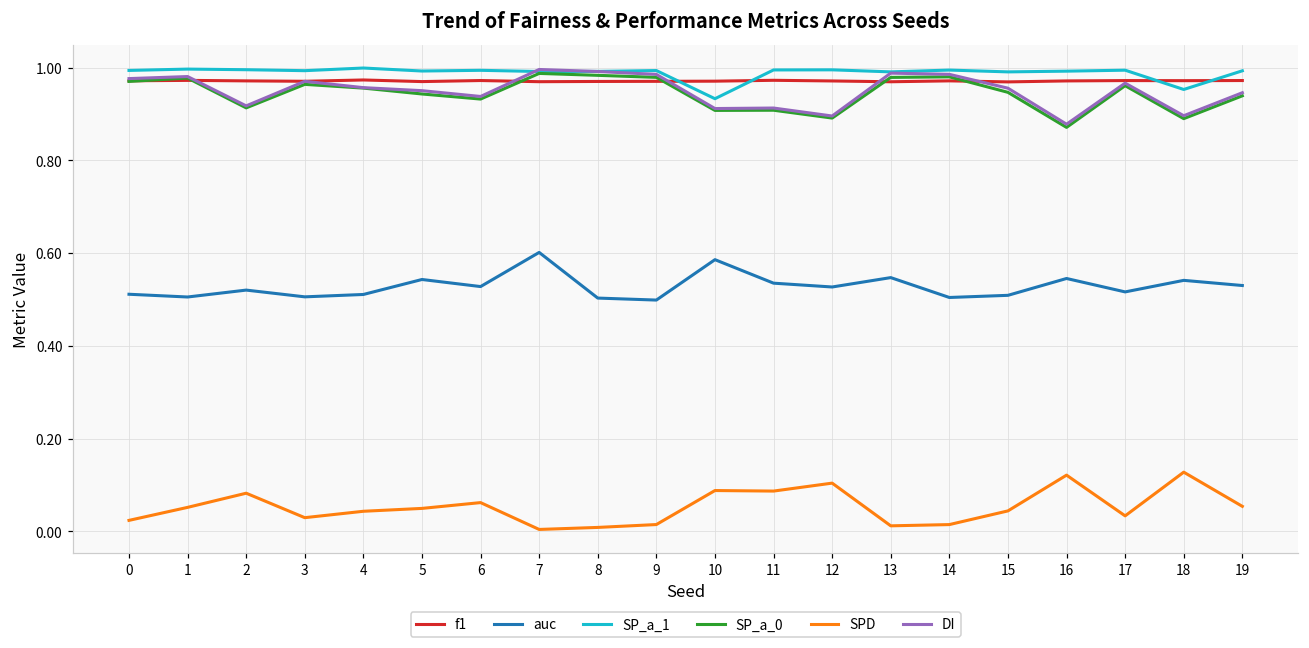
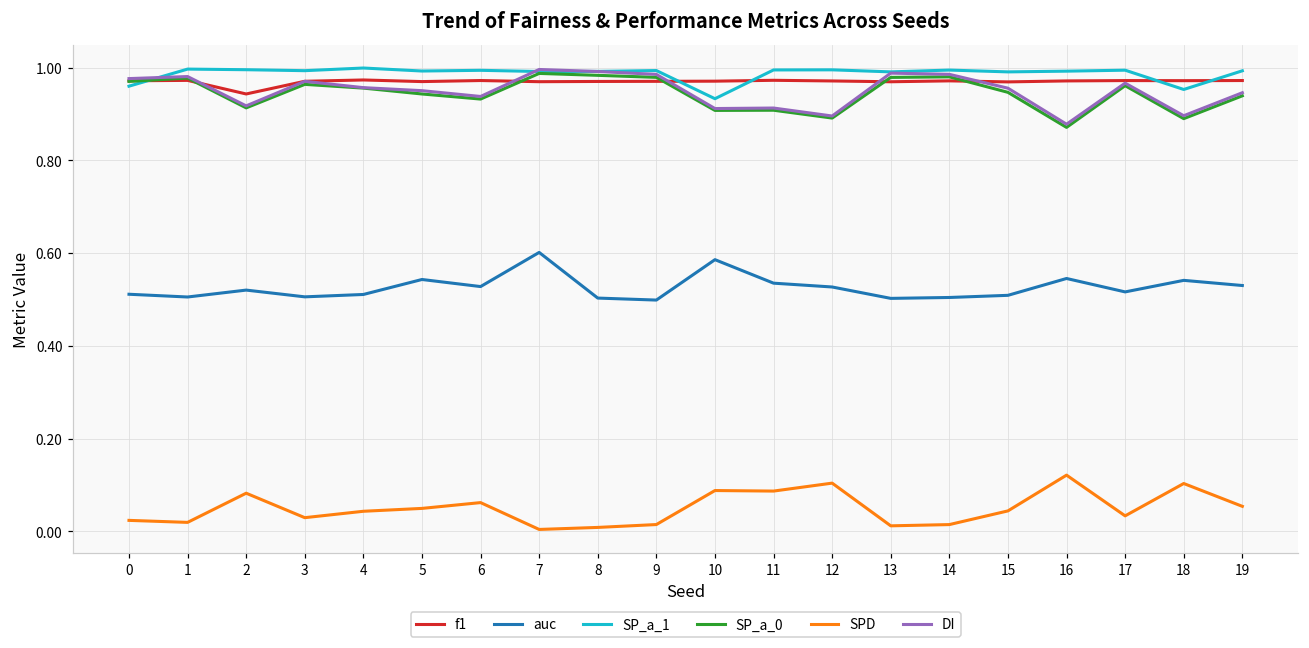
SP_a_1, 0: 0.99 -> 0.96
SPD, 1: 0.05 -> 0.02
f1, 2: 0.97 -> 0.94
auc, 13: 0.55 -> 0.50
SPD, 18: 0.13 -> 0.10
